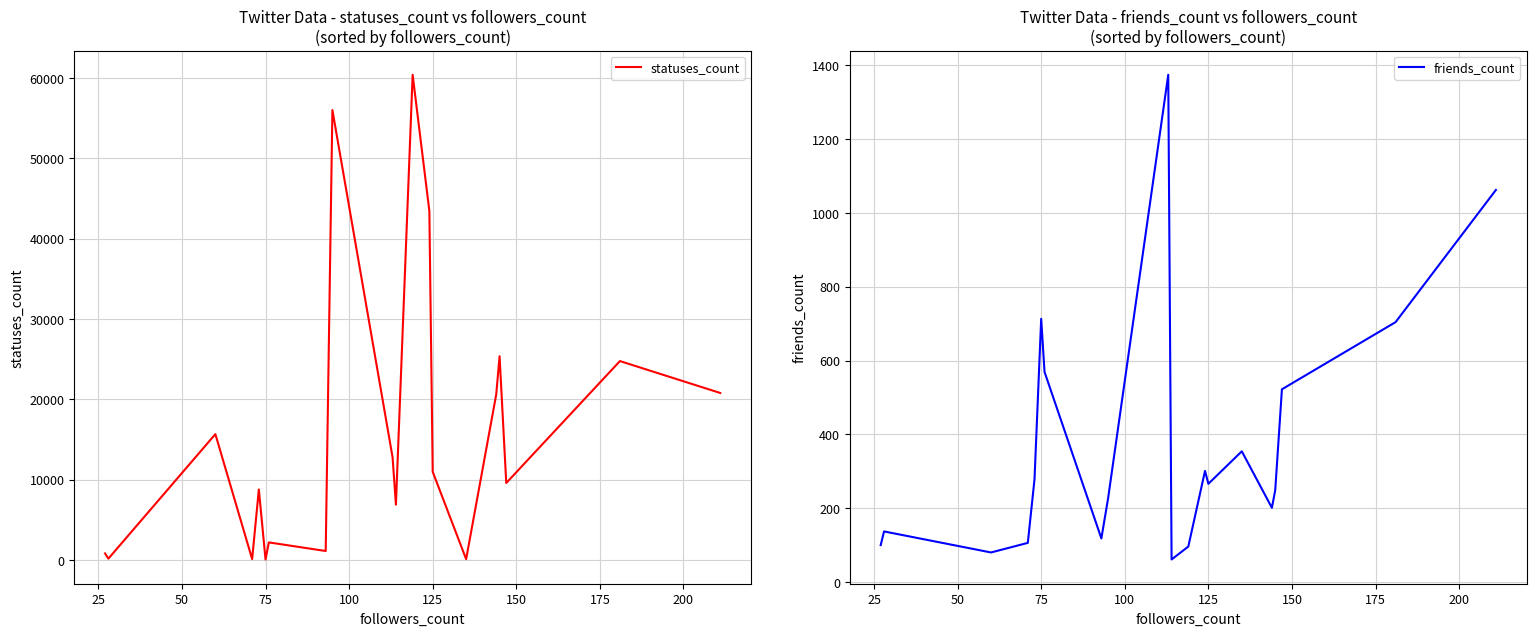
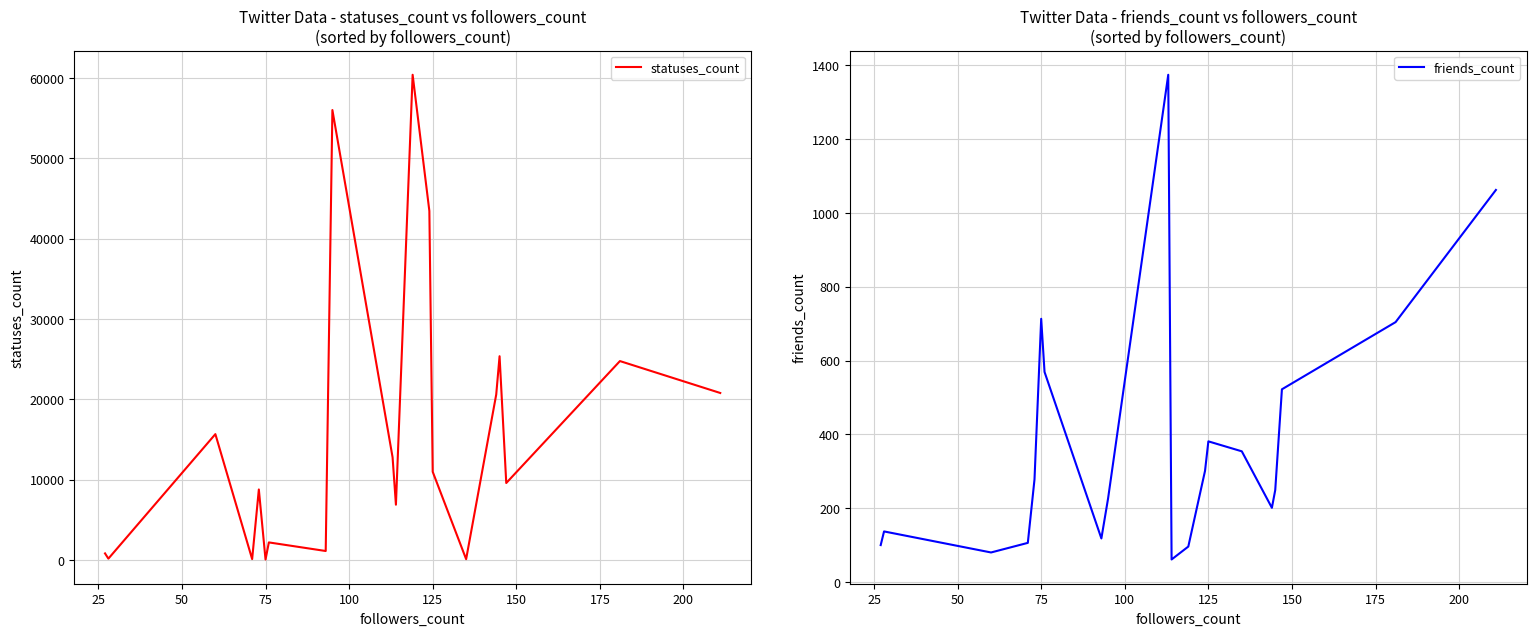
Twitter Data - friends_count vs followers_count (sorted by followers_count), 125: 270 -> 380
